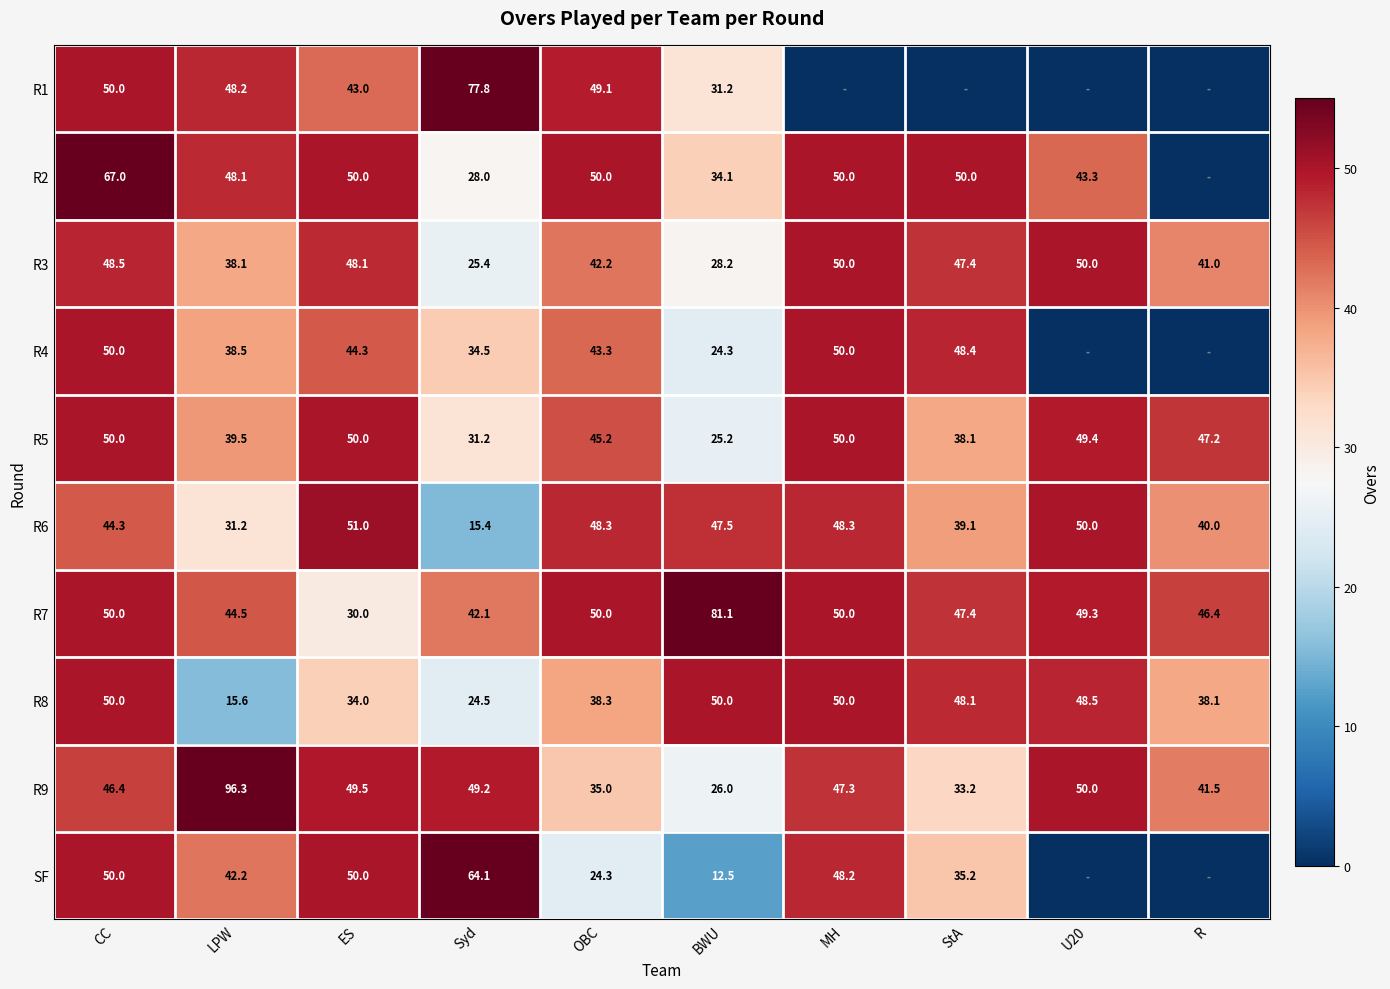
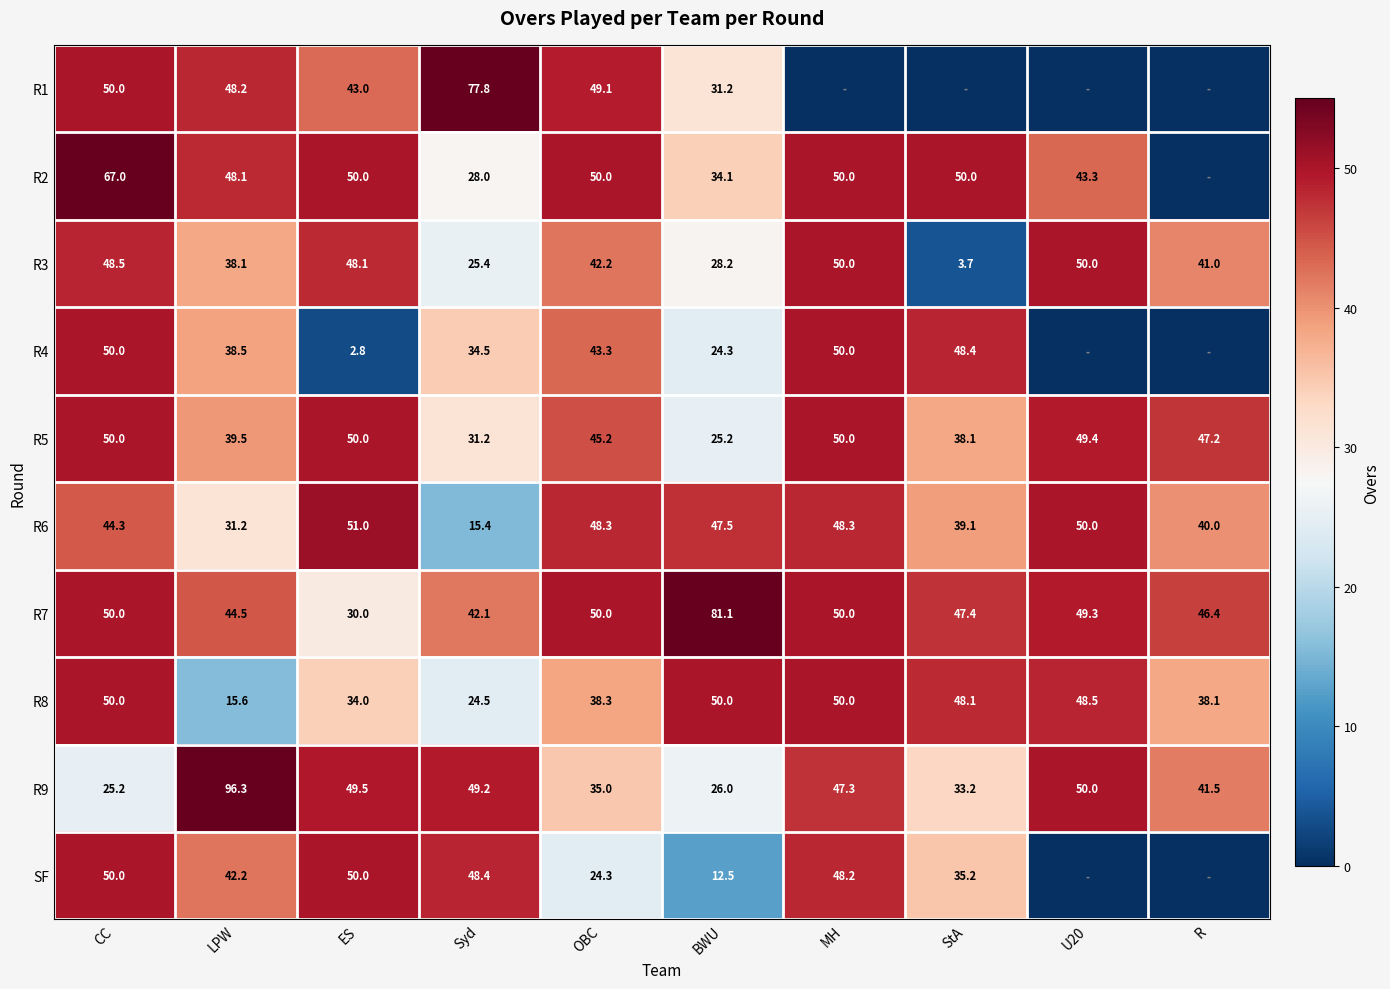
R3, StA: 47.4 -> 3.7
R4, ES: 44.3 -> 2.8
R9, CC: 46.4 -> 25.2
SF, Syd: 64.1 -> 48.4
